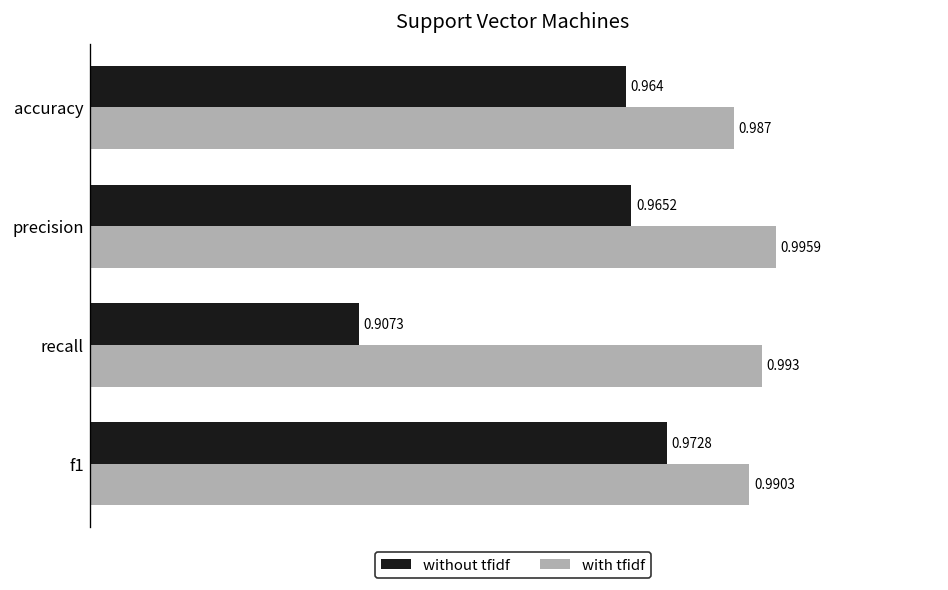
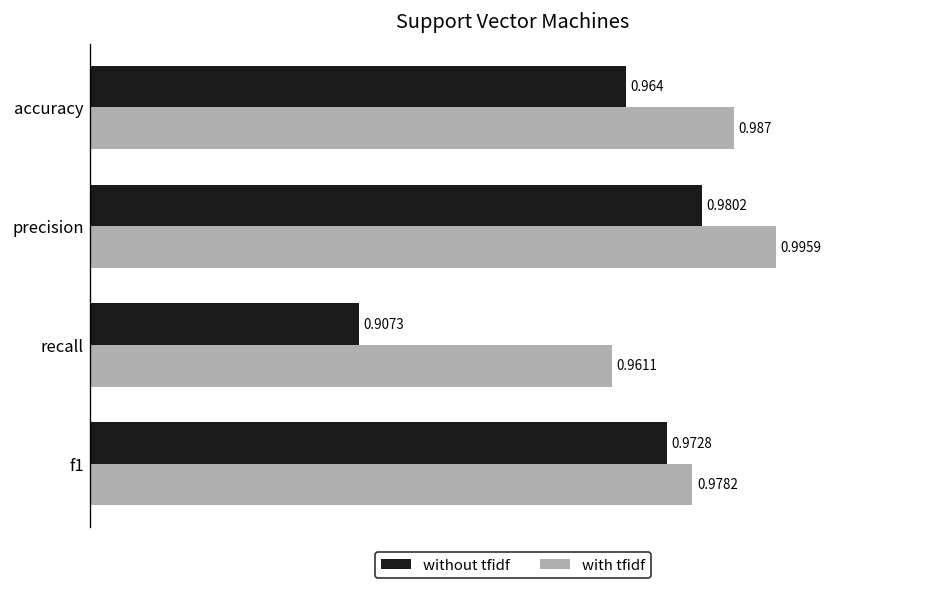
without tfidf, precision: 0.9652 -> 0.9802
with tfidf, recall: 0.993 -> 0.9611
with tfidf, f1: 0.9903 -> 0.9782
